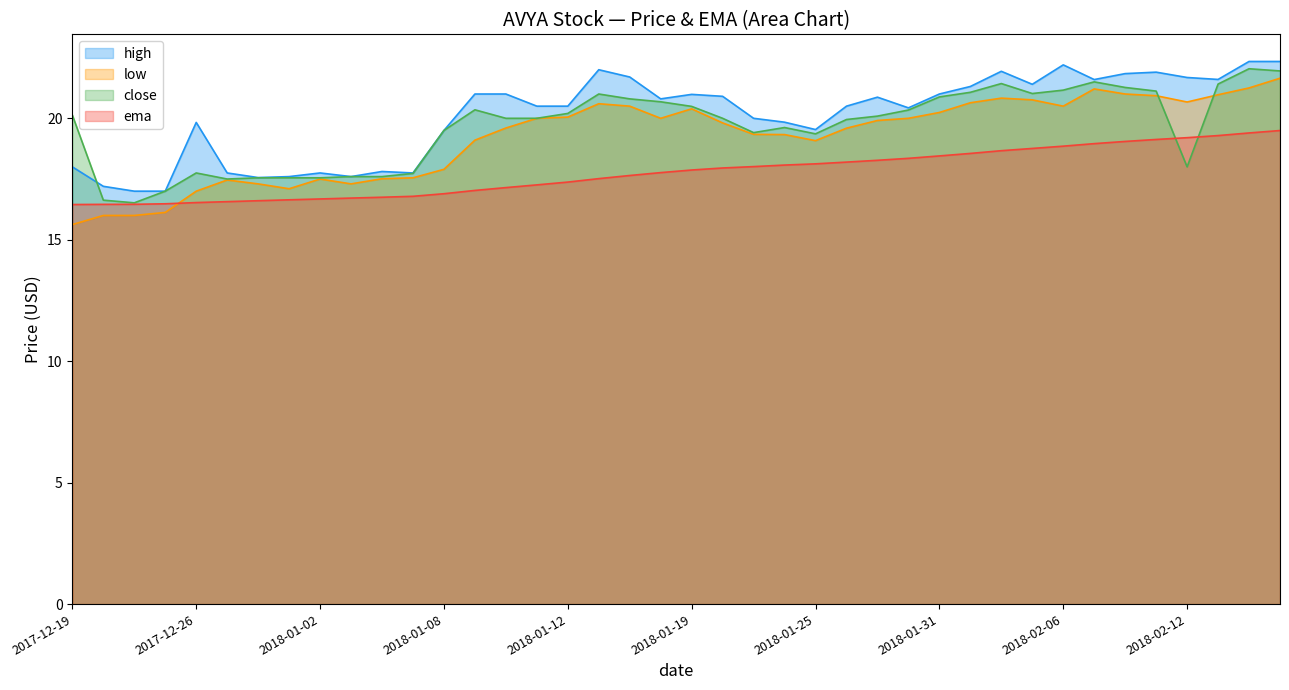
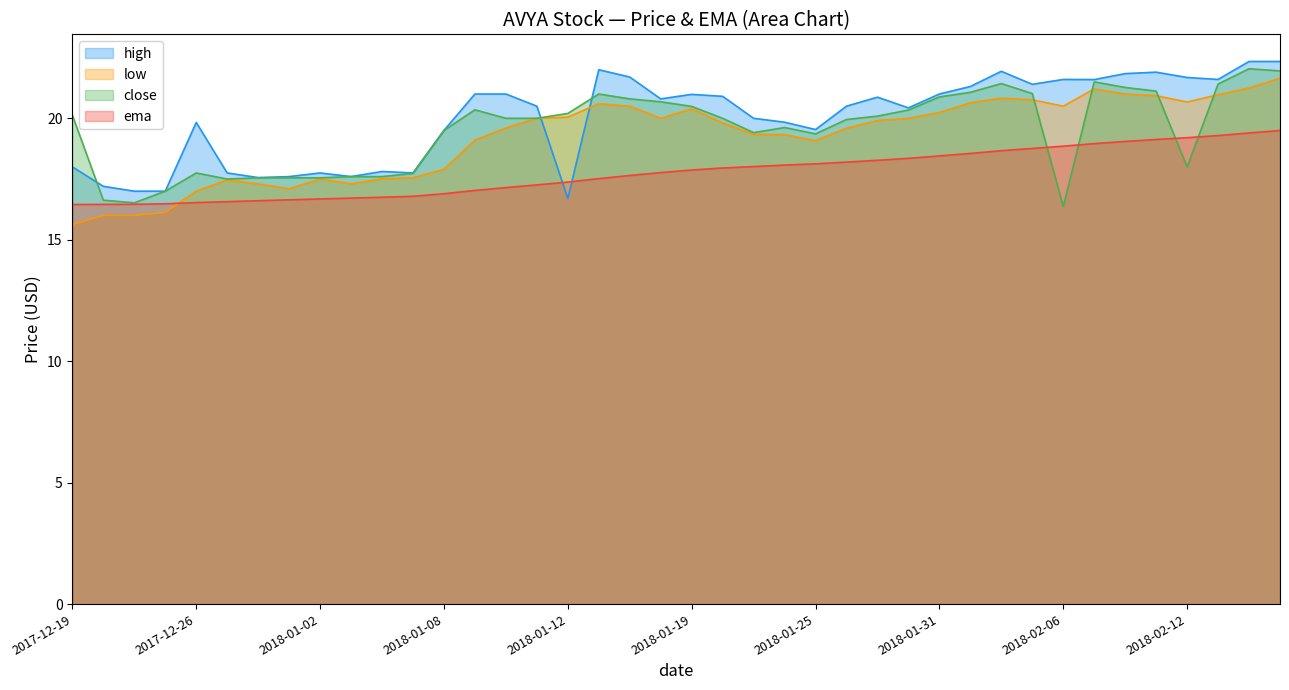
high, 2018-01-12: 20.5 -> 16.7
high, 2018-02-06: 22.2 -> 21.6
close, 2018-02-06: 21.2 -> 16.4
